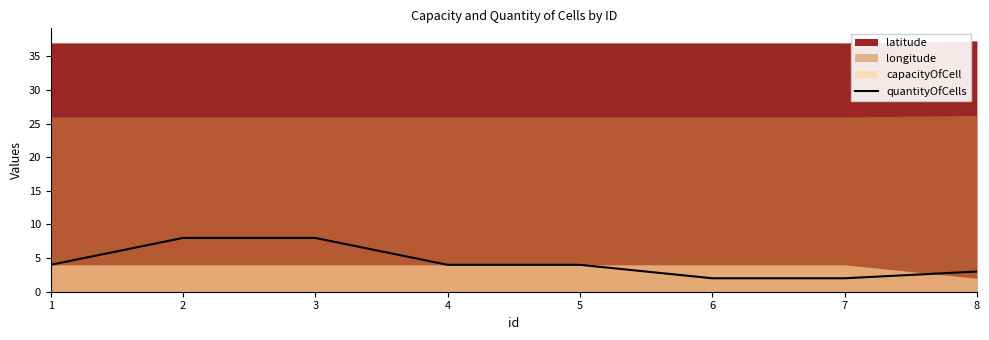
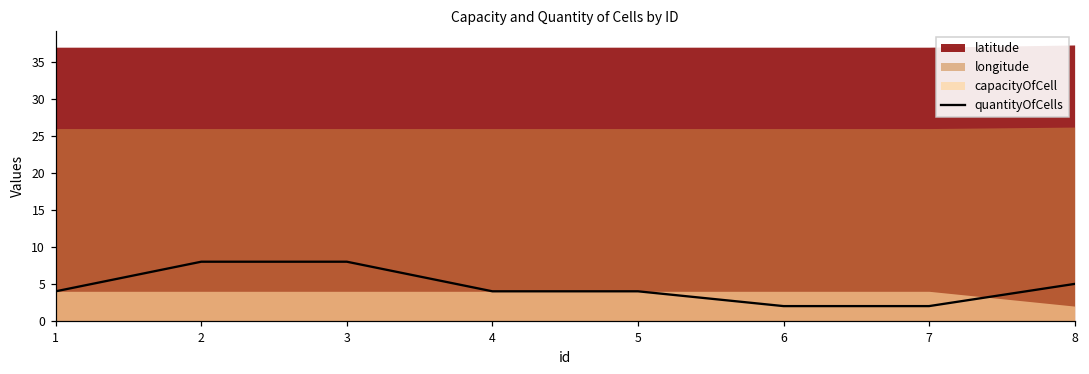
quantityOfCells, 8: 3 -> 5
